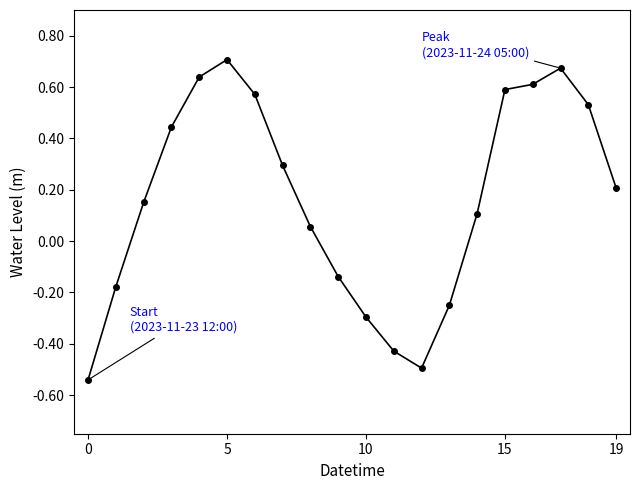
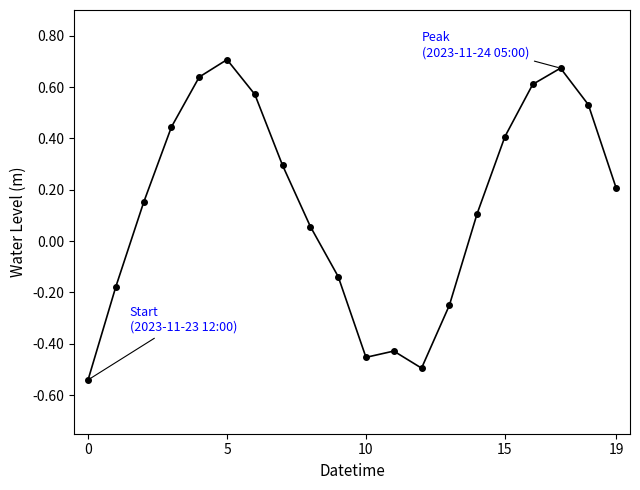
10: -0.30 -> -0.45
15: 0.59 -> 0.41
